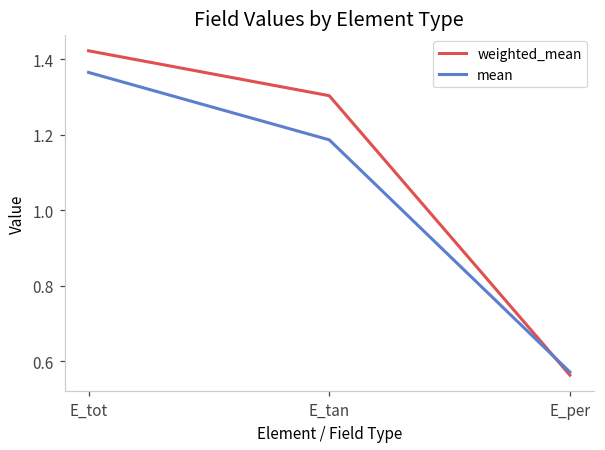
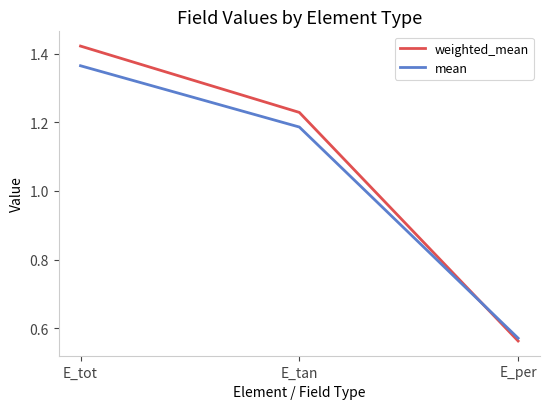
weighted_mean, E_tan: 1.30 -> 1.23
